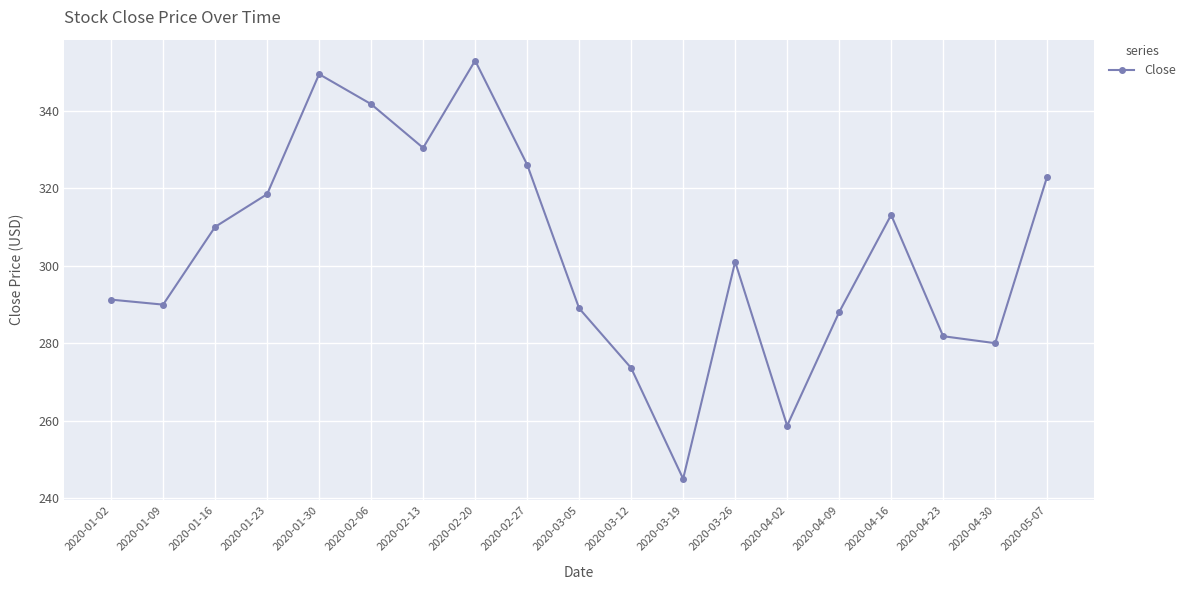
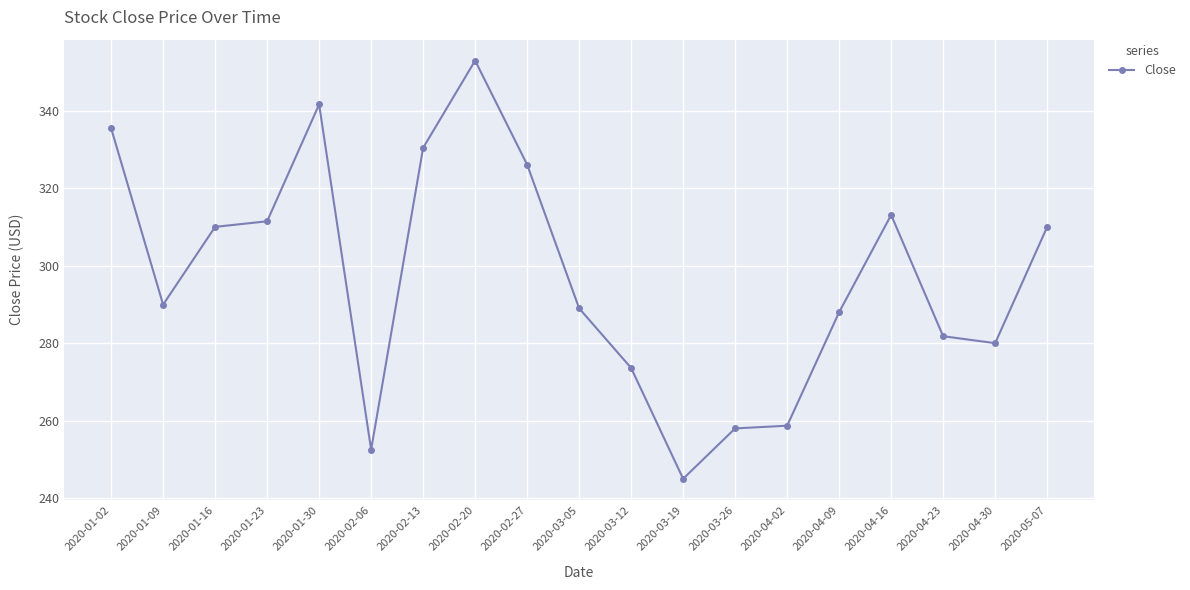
2020-01-02: 291 -> 335
2020-01-23: 318 -> 311
2020-01-30: 349 -> 342
2020-02-06: 342 -> 253
2020-03-26: 301 -> 258
2020-05-07: 323 -> 310
